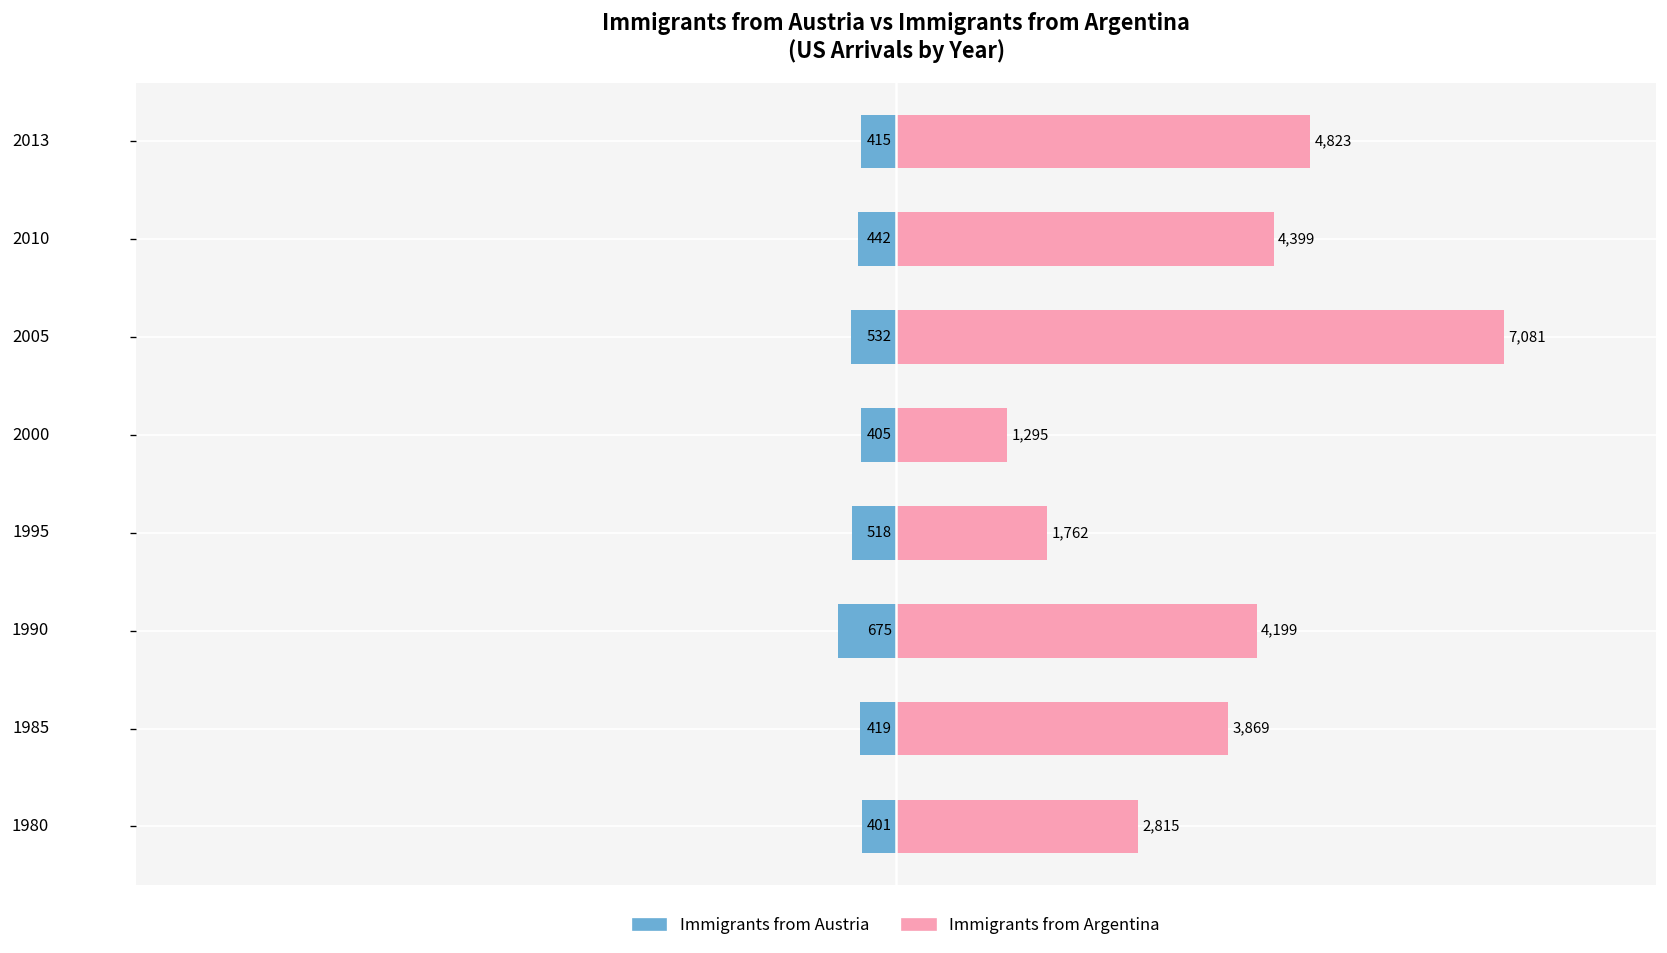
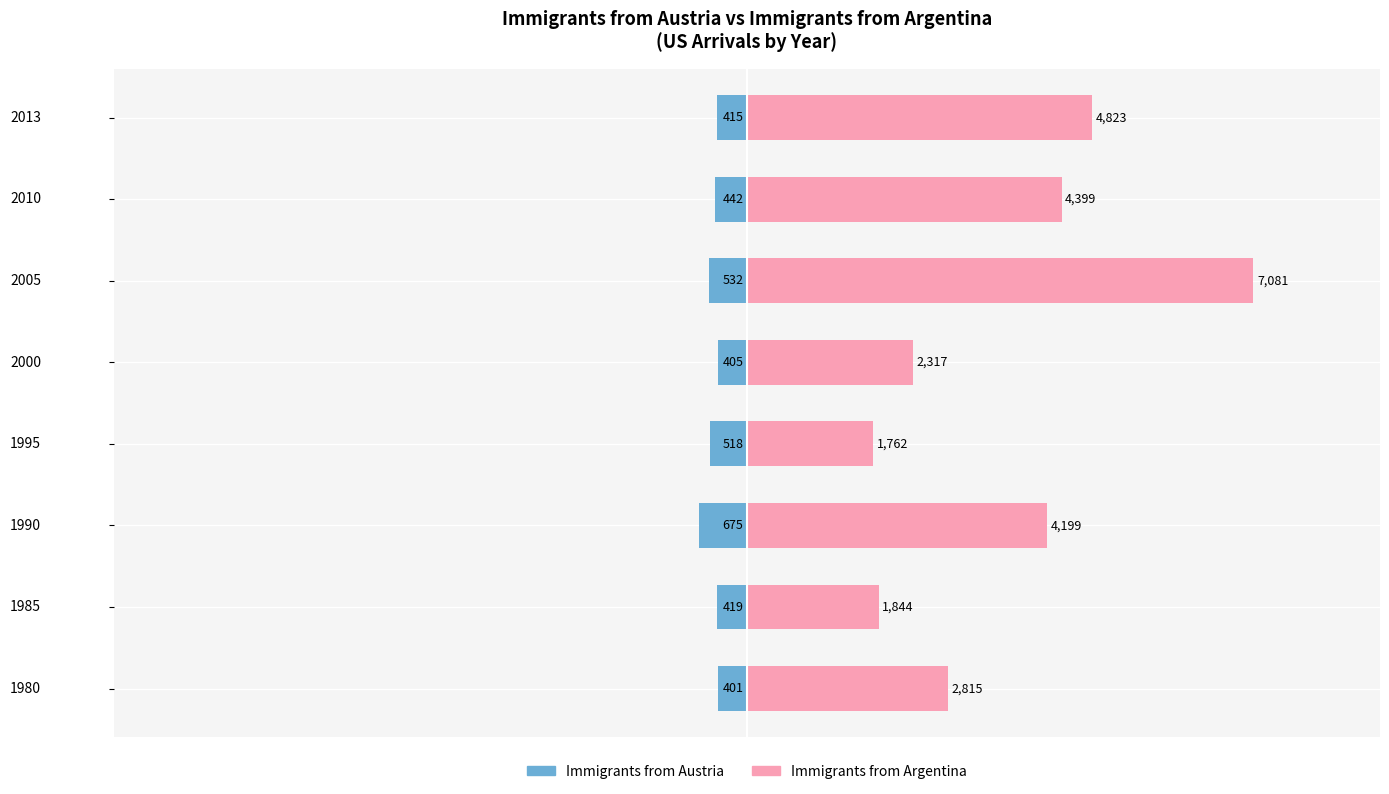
Immigrants from Argentina, 2000: 1,295 -> 2,317
Immigrants from Argentina, 1985: 3,869 -> 1,844
